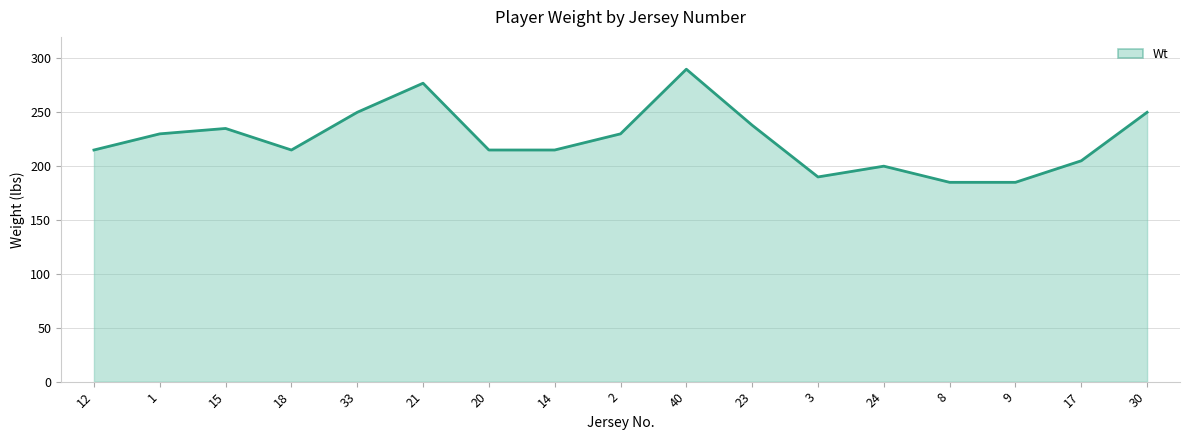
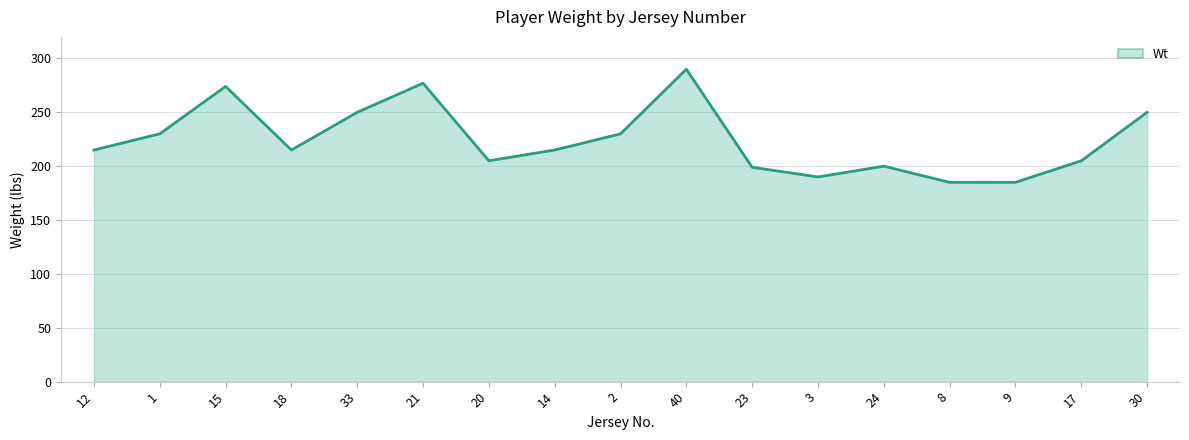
15: 235 -> 274
20: 215 -> 205
23: 238 -> 199
